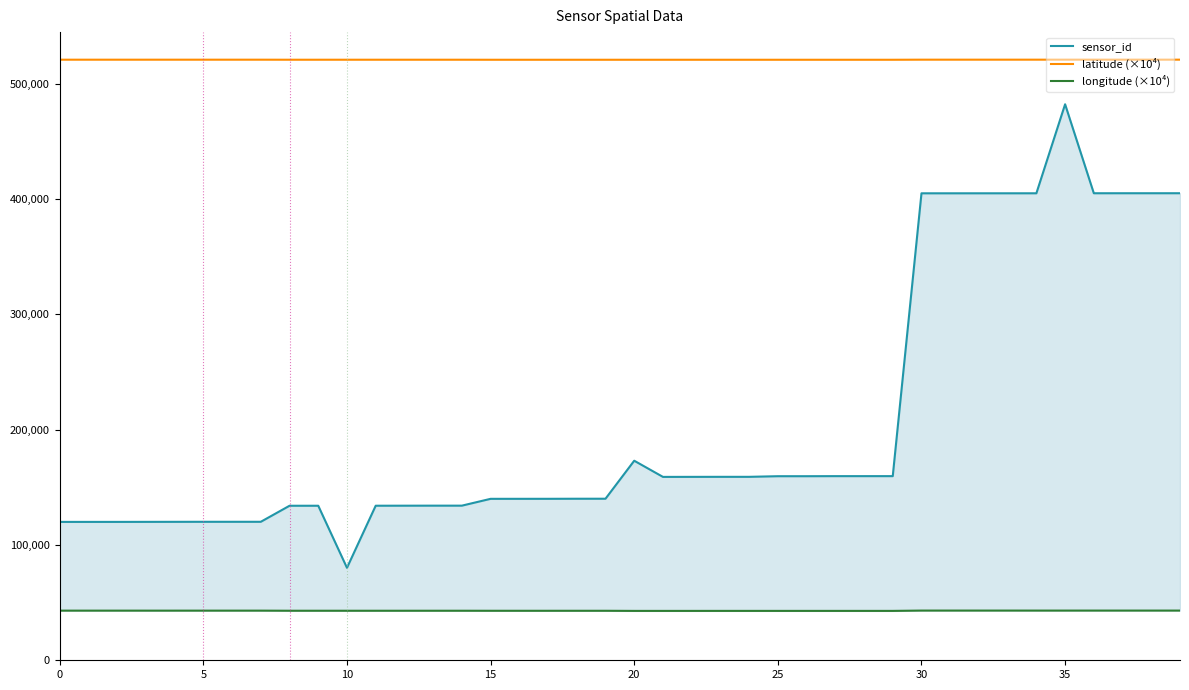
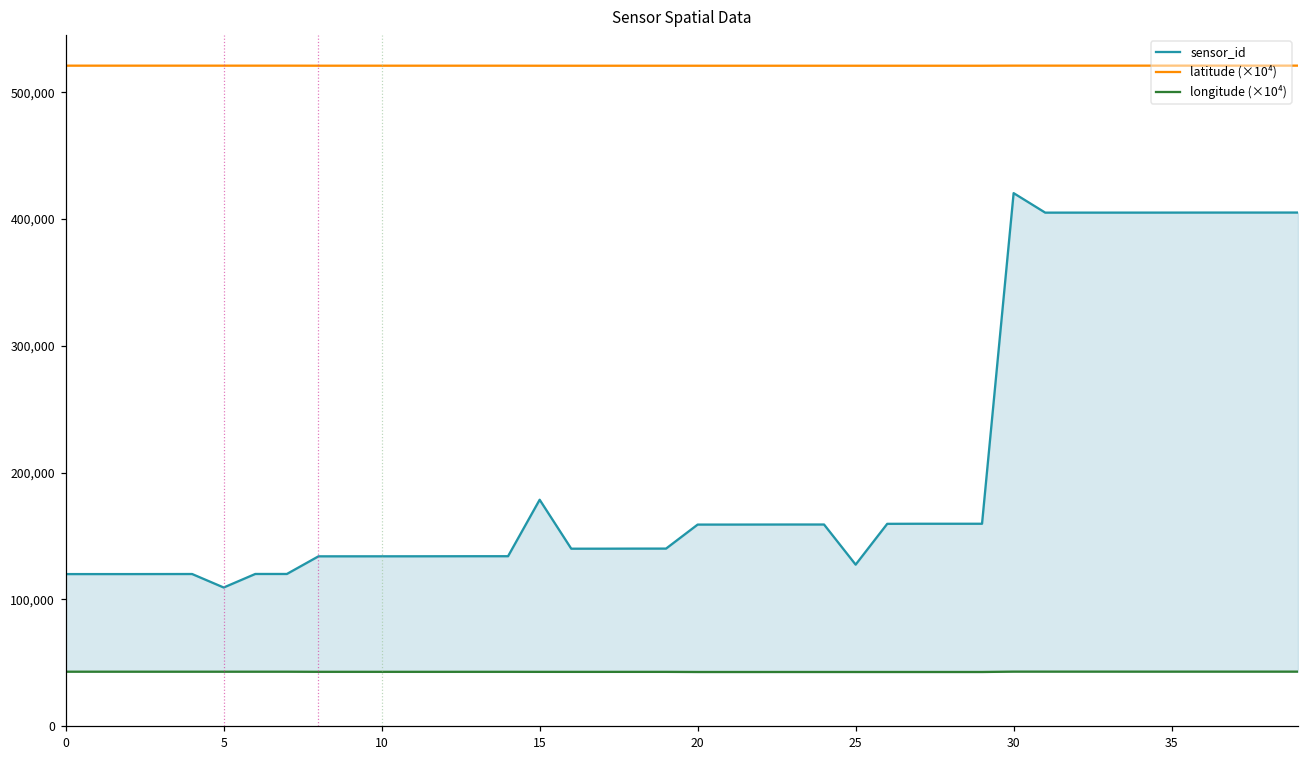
sensor_id, 5: 120,000 -> 109,000
sensor_id, 10: 80,000 -> 134,000
sensor_id, 15: 140,000 -> 179,000
sensor_id, 20: 173,000 -> 159,000
sensor_id, 25: 160,000 -> 127,000
sensor_id, 30: 405,000 -> 420,000
sensor_id, 35: 482,000 -> 405,000
